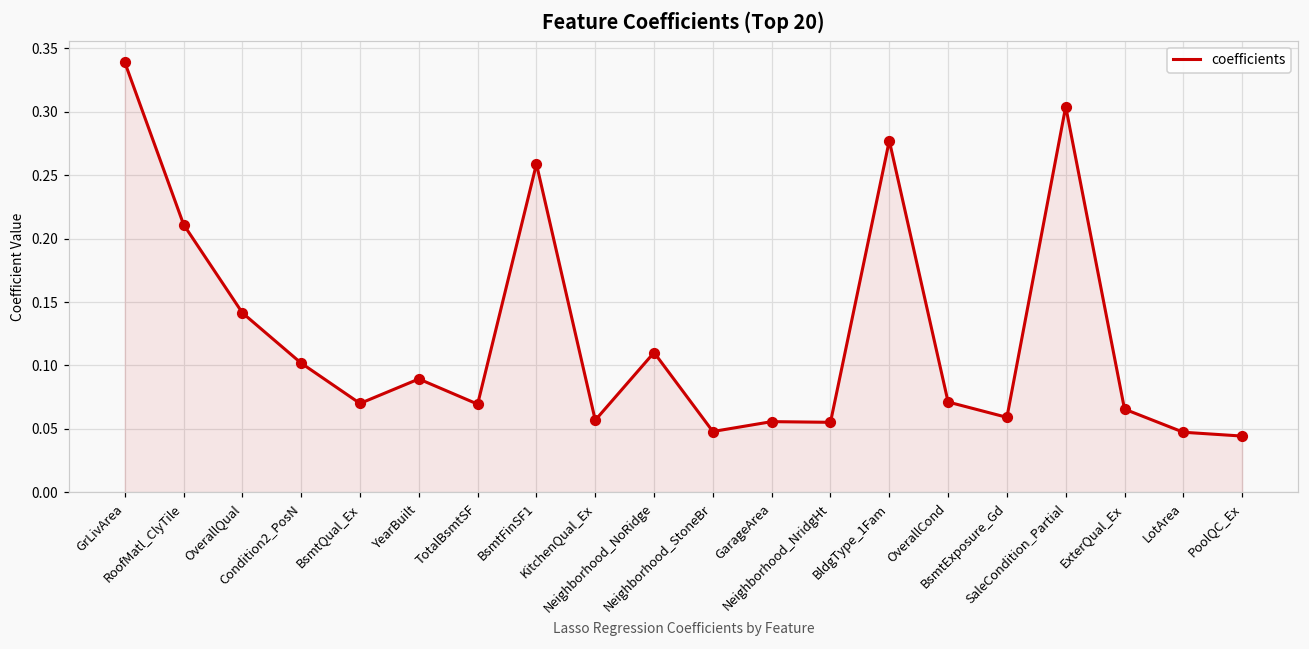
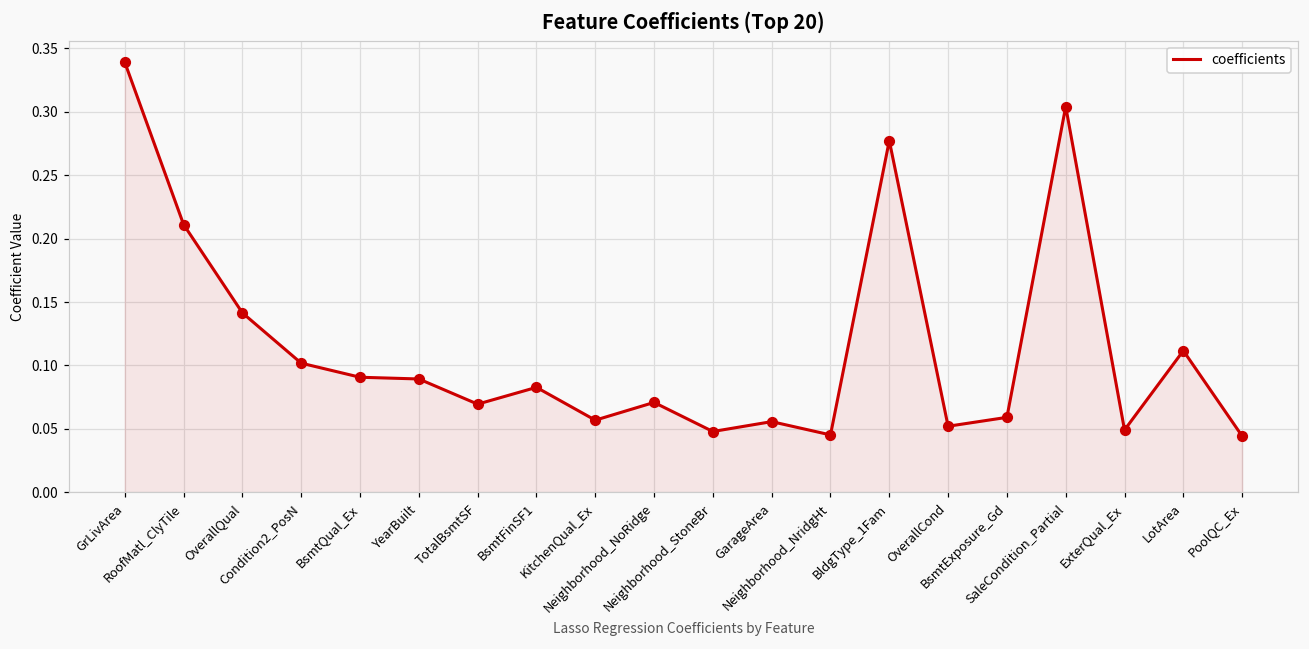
BsmtQual_Ex: 0.070 -> 0.091
BsmtFinSF1: 0.259 -> 0.083
Neighborhood_NoRidge: 0.110 -> 0.071
Neighborhood_NridgHt: 0.055 -> 0.045
OverallCond: 0.071 -> 0.052
ExterQual_Ex: 0.066 -> 0.049
LotArea: 0.047 -> 0.112
